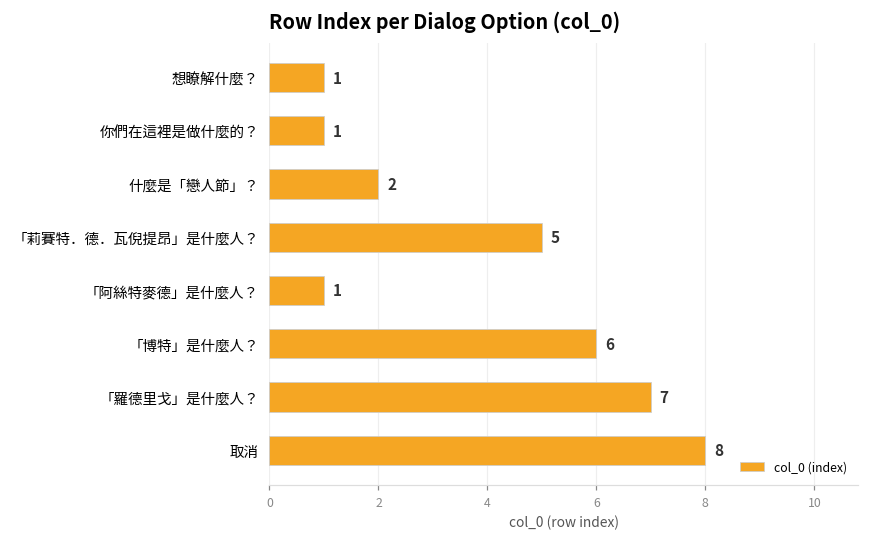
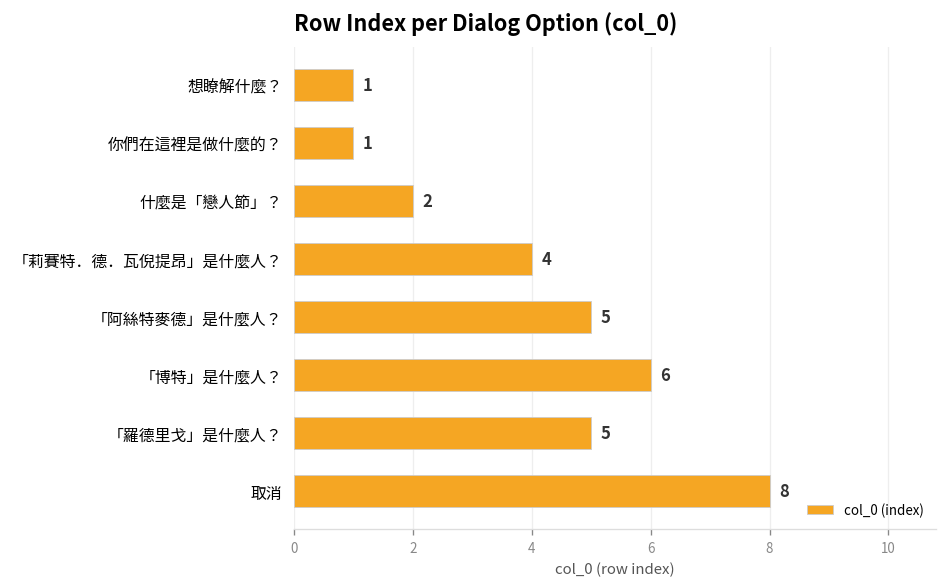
「莉賽特．德．瓦倪提昂」是什麼人？: 5 -> 4
「阿絲特麥德」是什麼人？: 1 -> 5
「羅德里戈」是什麼人？: 7 -> 5
